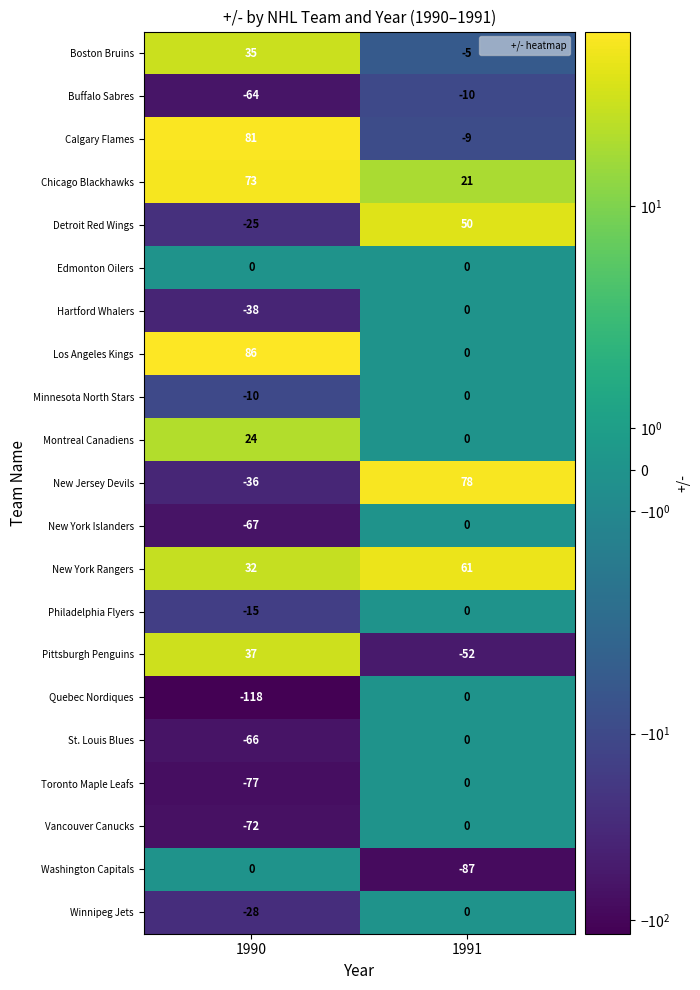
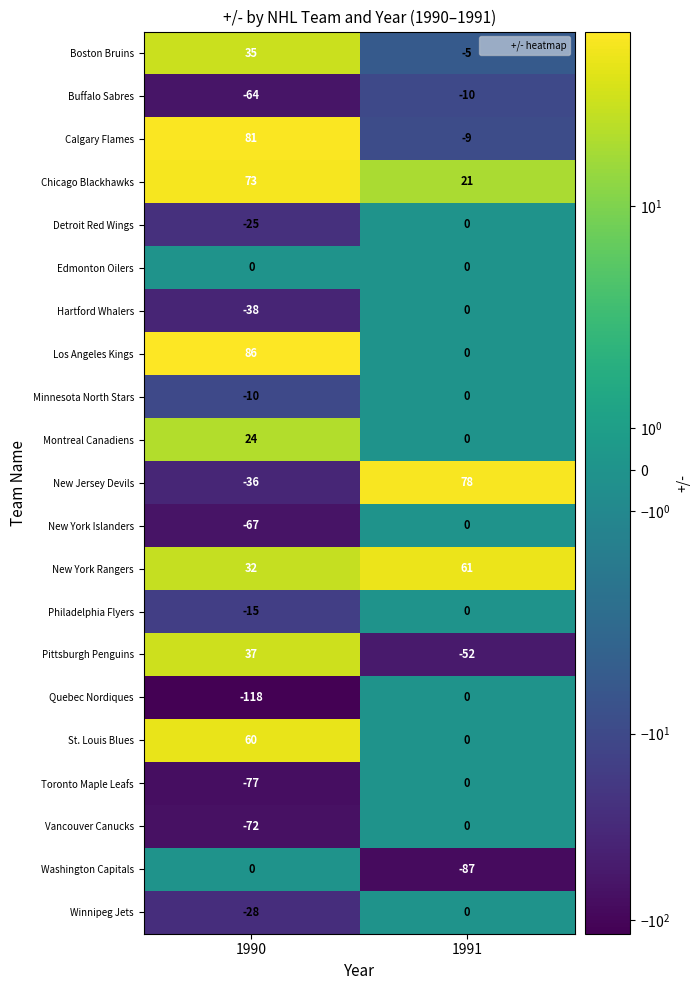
Detroit Red Wings, 1991: 50 -> 0
St. Louis Blues, 1990: -66 -> 60
